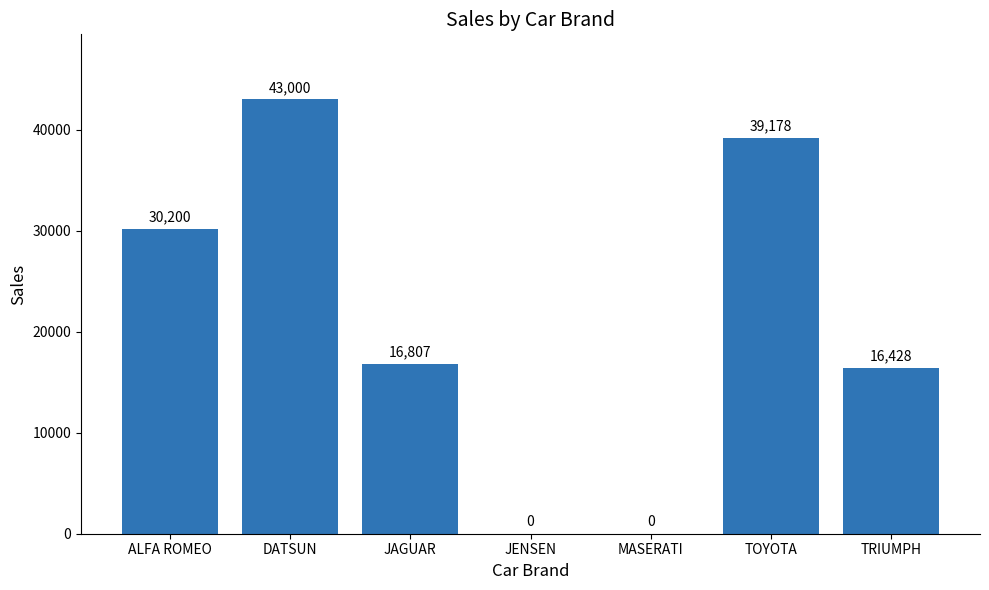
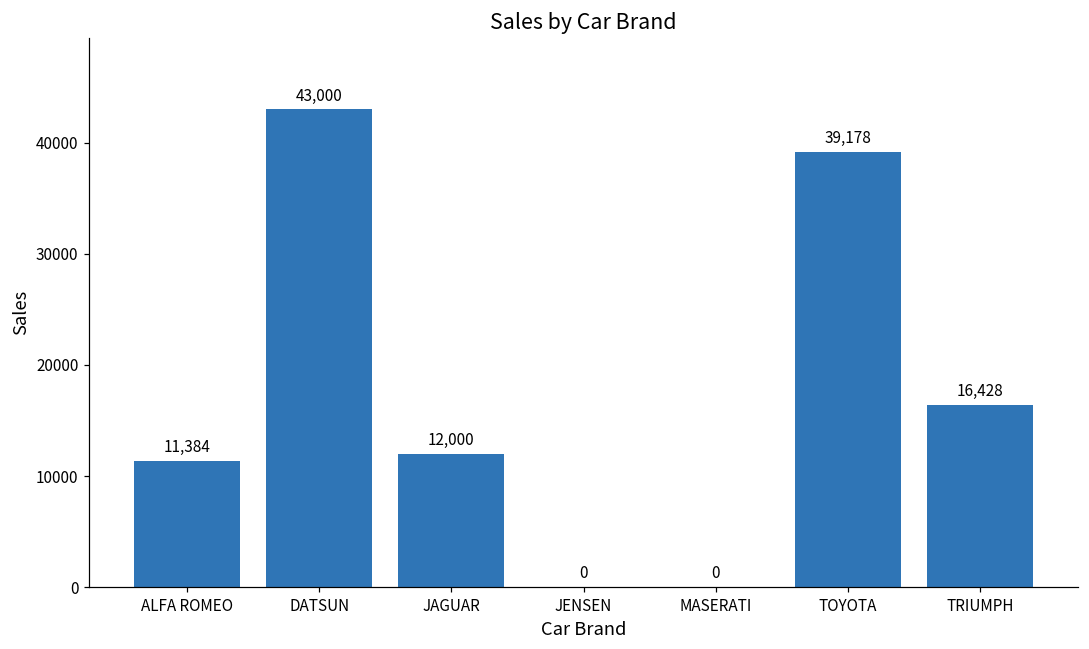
ALFA ROMEO: 30,200 -> 11,384
JAGUAR: 16,807 -> 12,000
